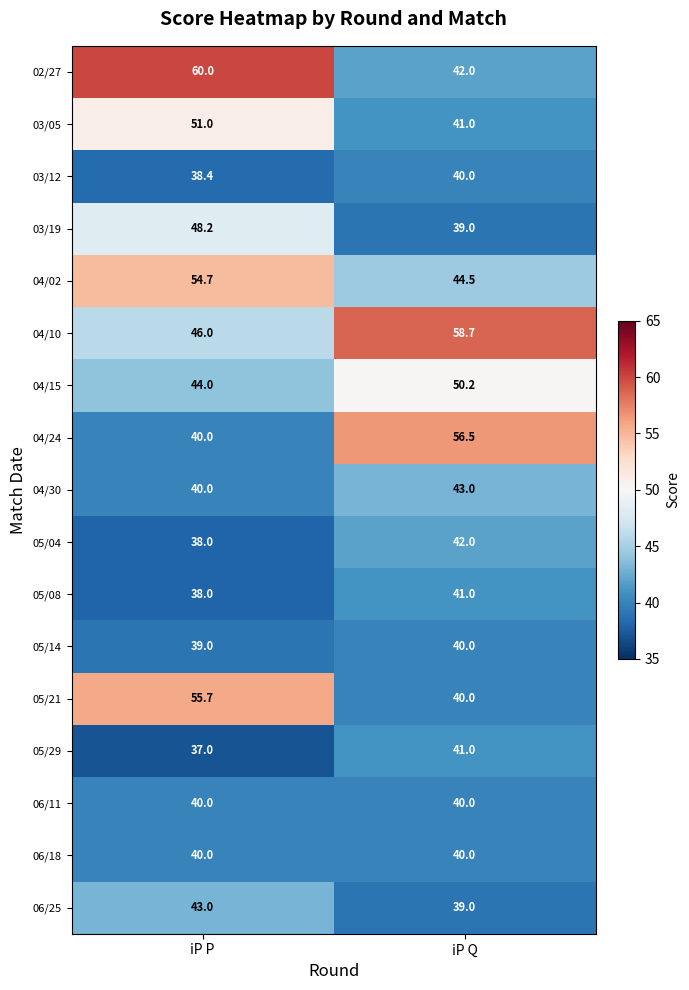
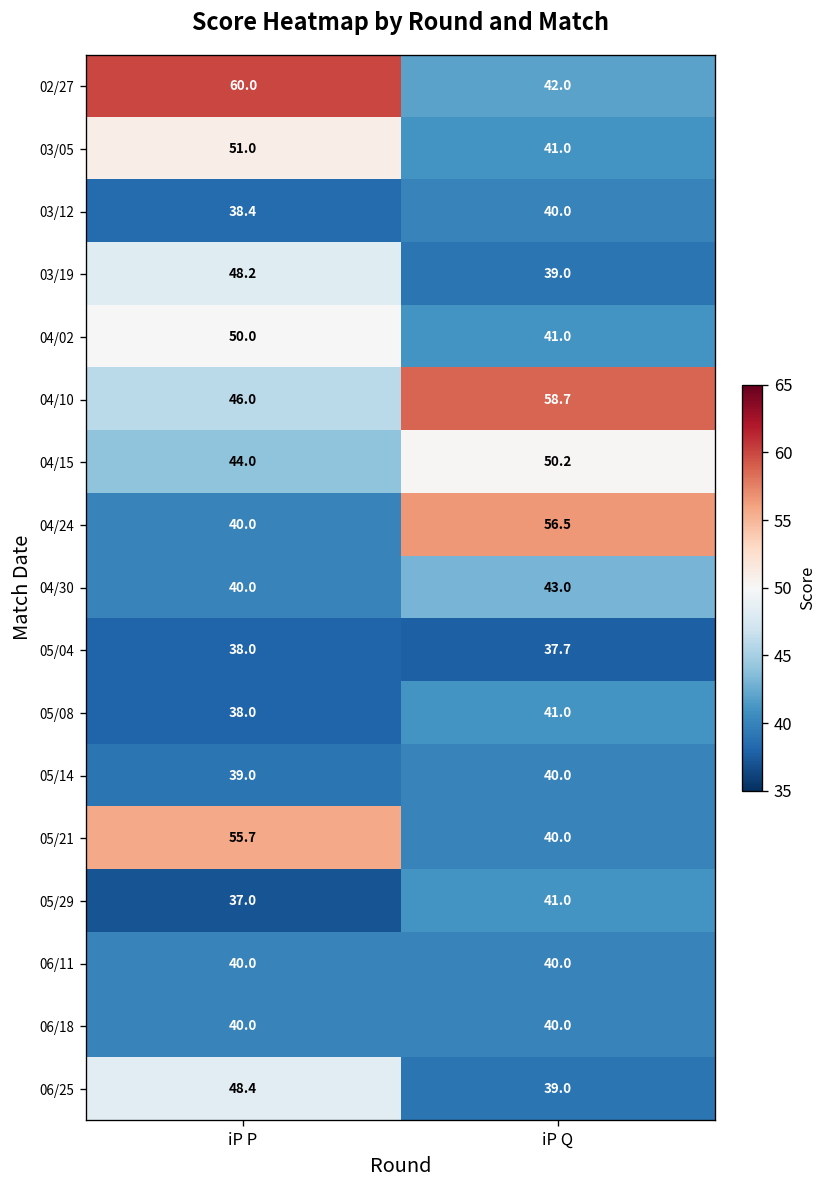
04/02, iP P: 54.7 -> 50.0
04/02, iP Q: 44.5 -> 41.0
05/04, iP Q: 42.0 -> 37.7
06/25, iP P: 43.0 -> 48.4
